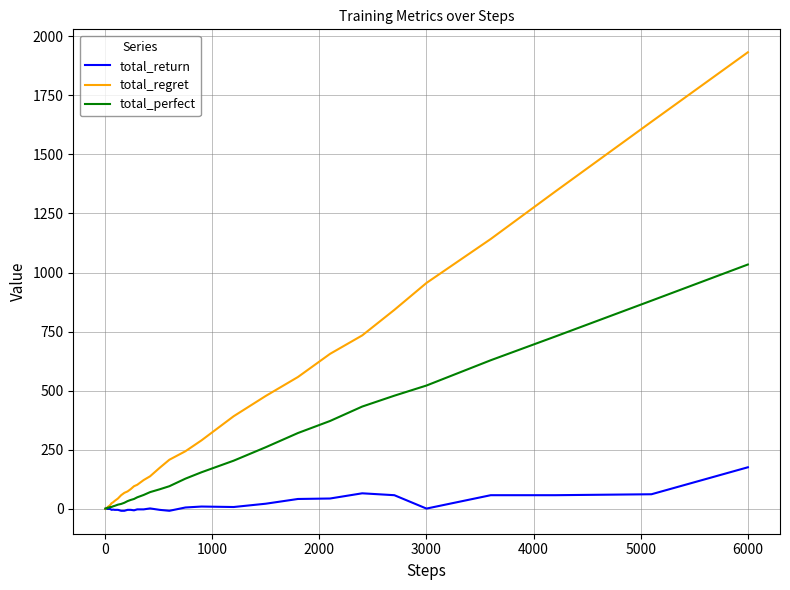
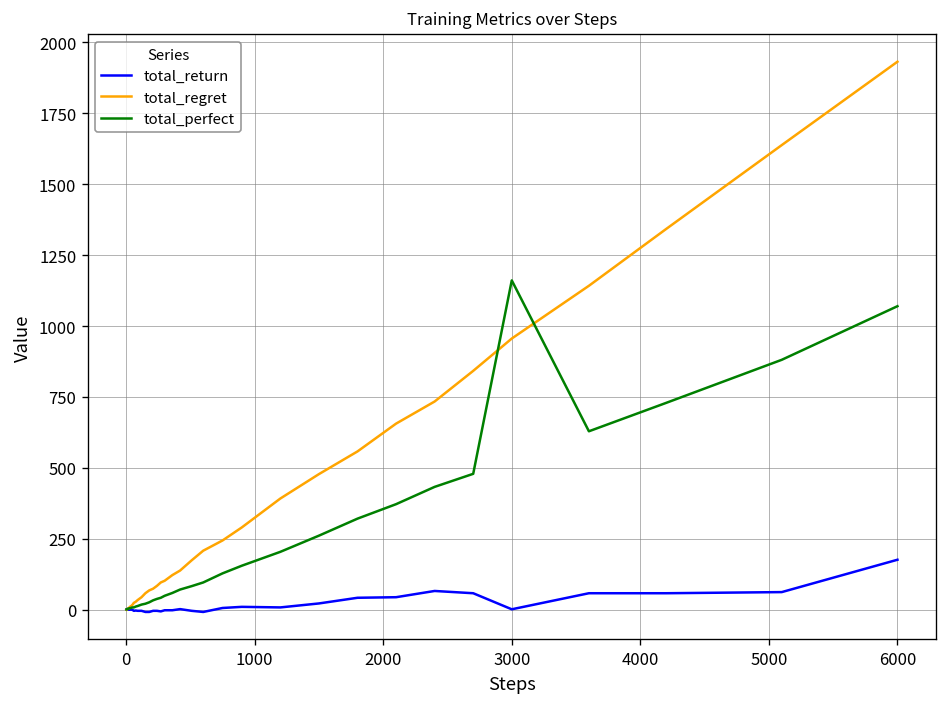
total_perfect, 3000: 520 -> 1160
total_perfect, 6000: 1030 -> 1070
